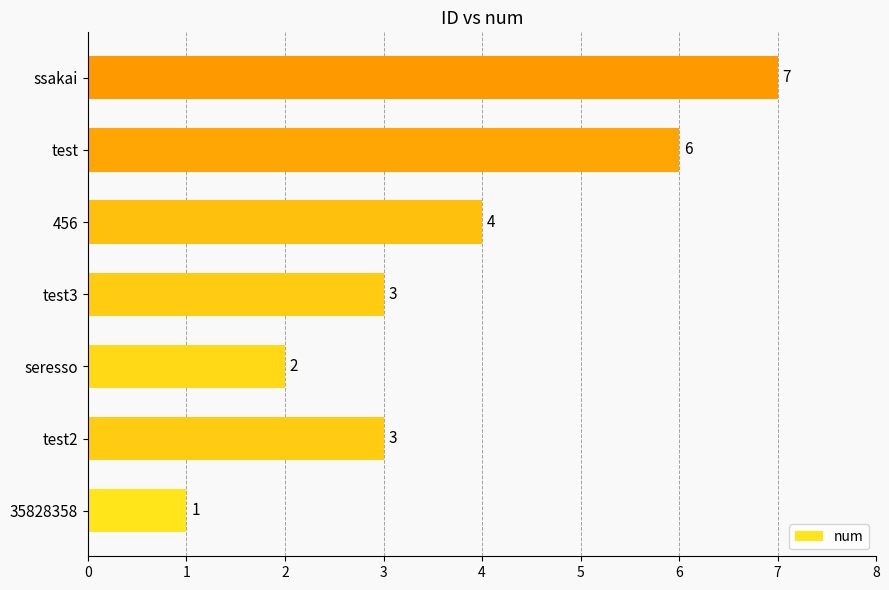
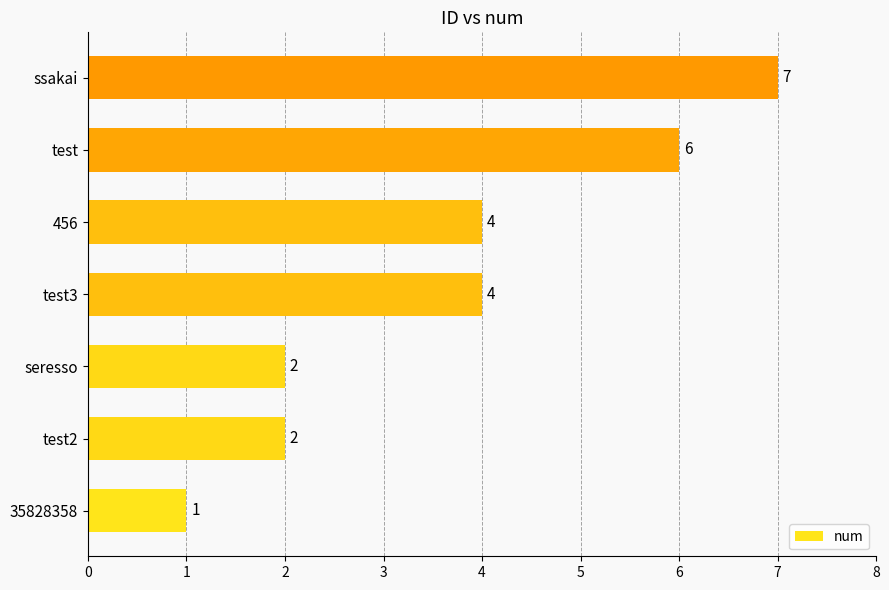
test3: 3 -> 4
test2: 3 -> 2
